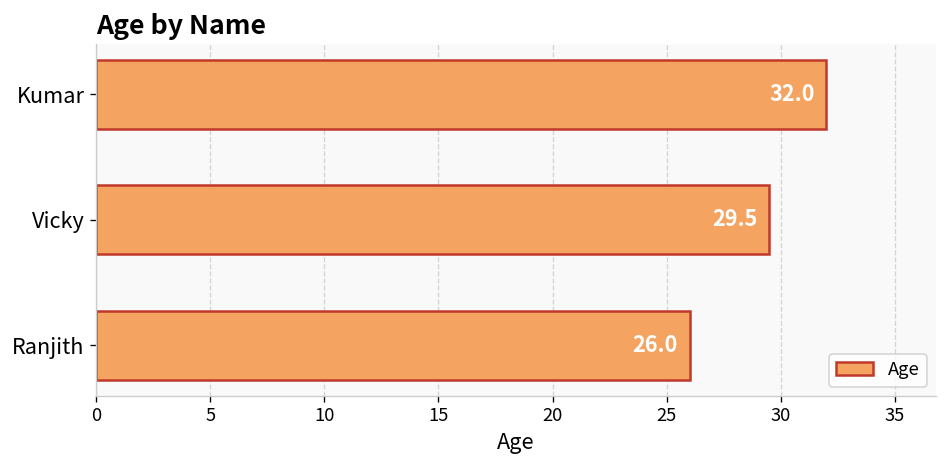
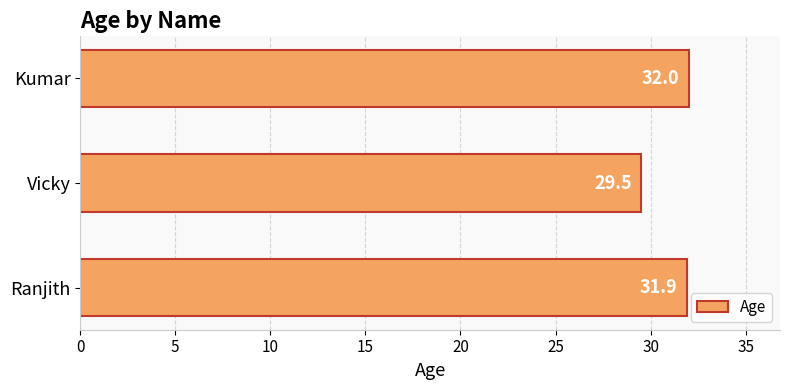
Ranjith: 26.0 -> 31.9
